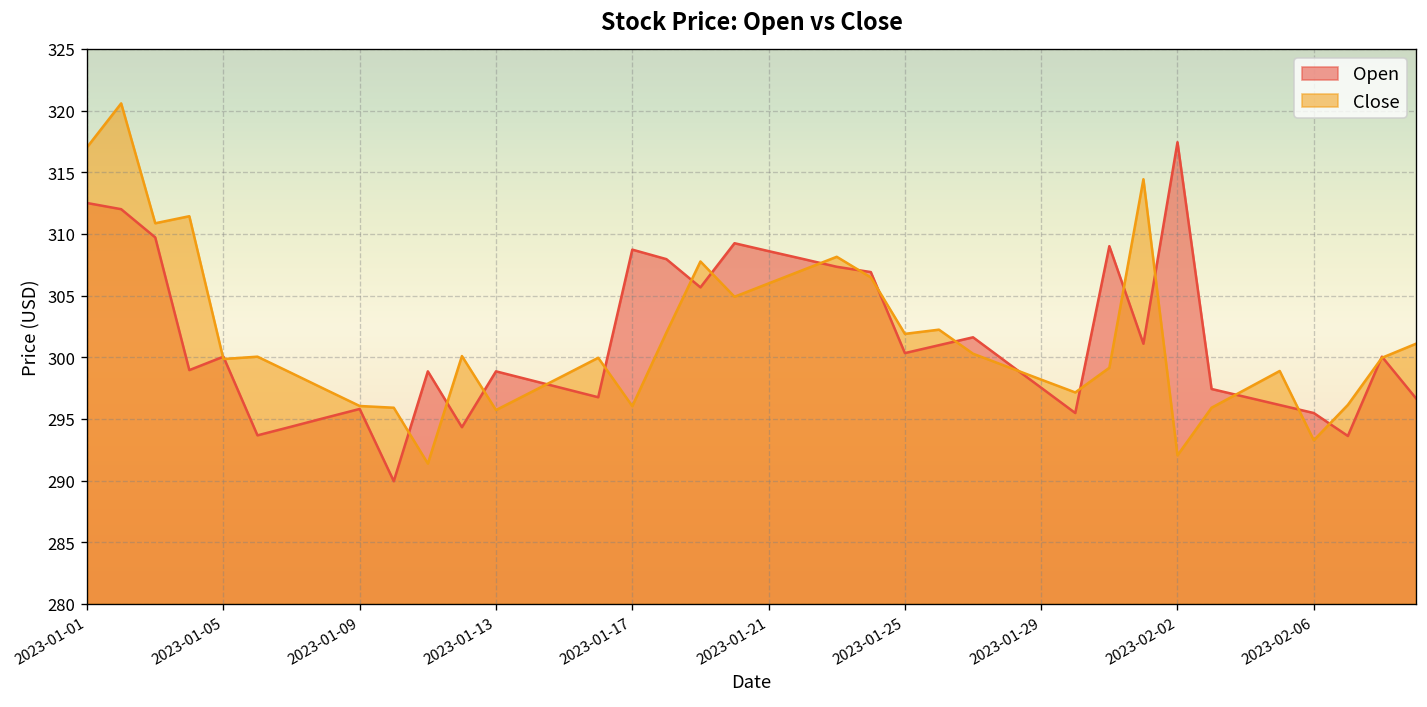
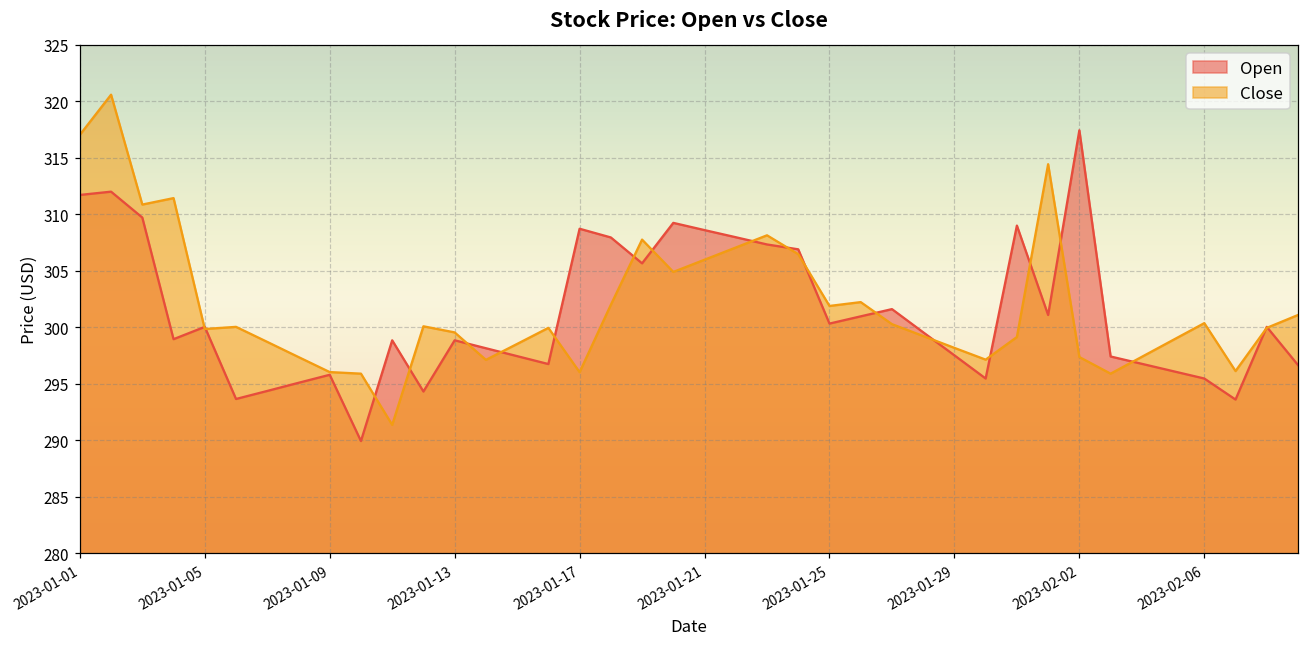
Open, 2023-01-01: 312.5 -> 311.7
Close, 2023-01-13: 295.7 -> 299.6
Close, 2023-02-02: 292.1 -> 297.4
Close, 2023-02-06: 293.3 -> 300.4
